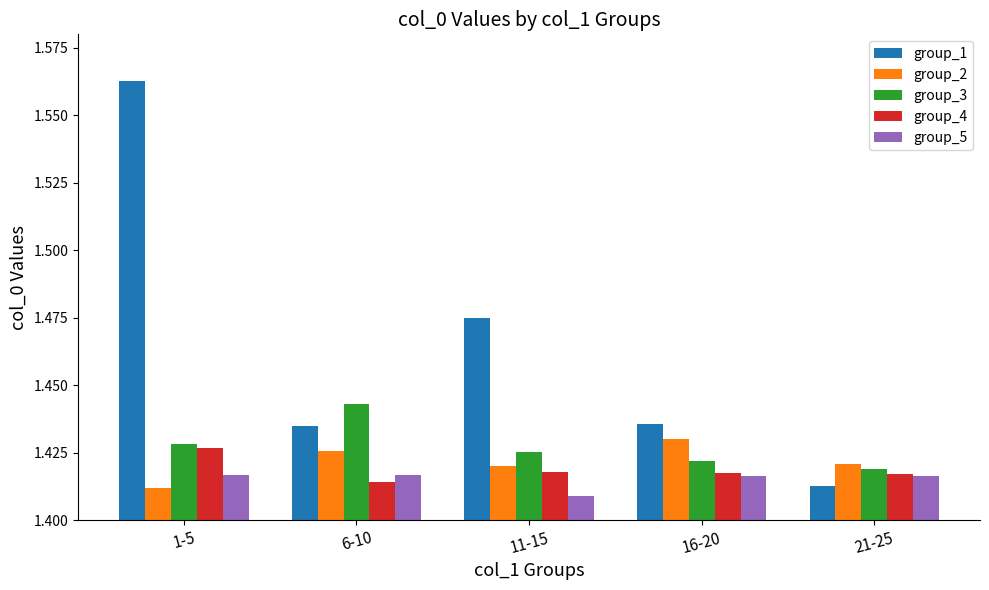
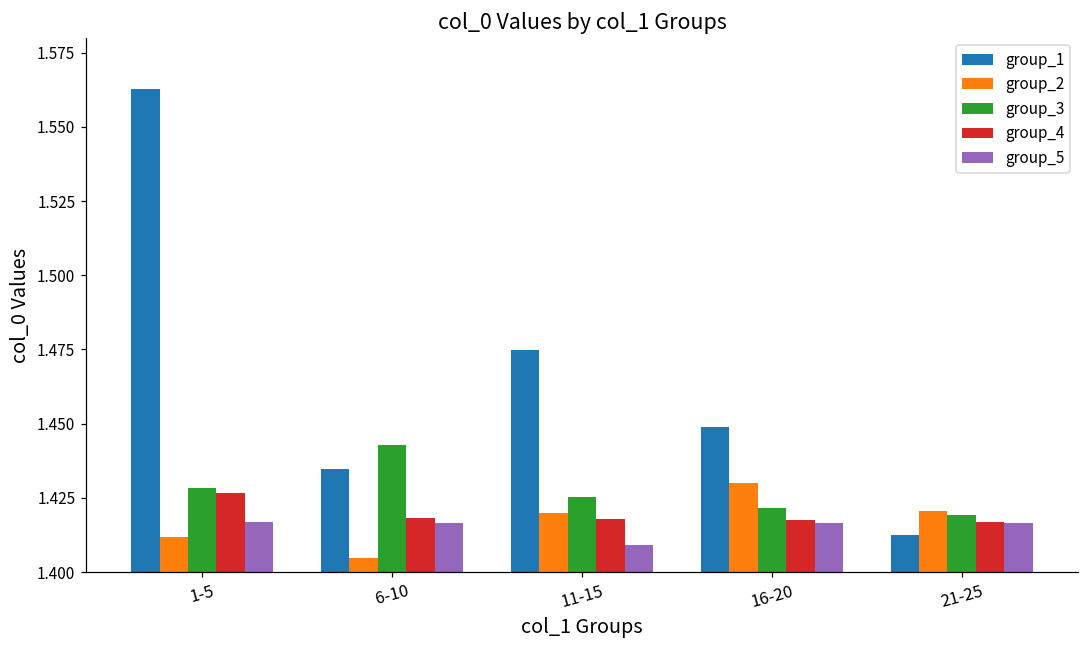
group_2, 6-10: 1.426 -> 1.405
group_4, 6-10: 1.414 -> 1.418
group_1, 16-20: 1.436 -> 1.449
